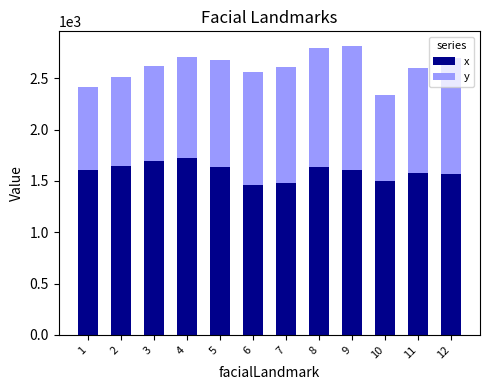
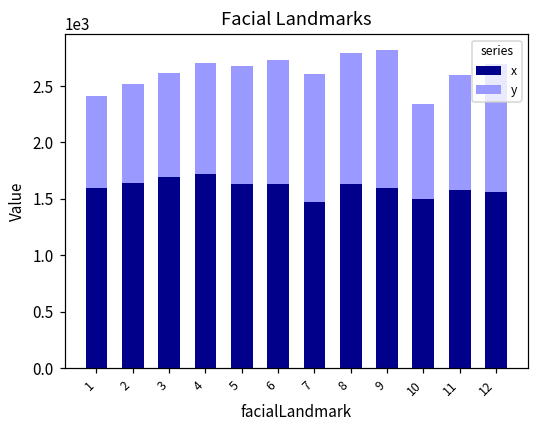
x, 6: 1460 -> 1630
